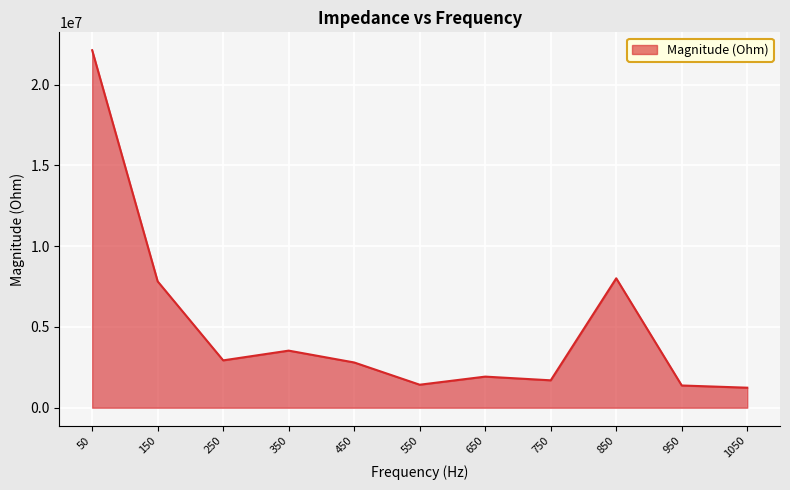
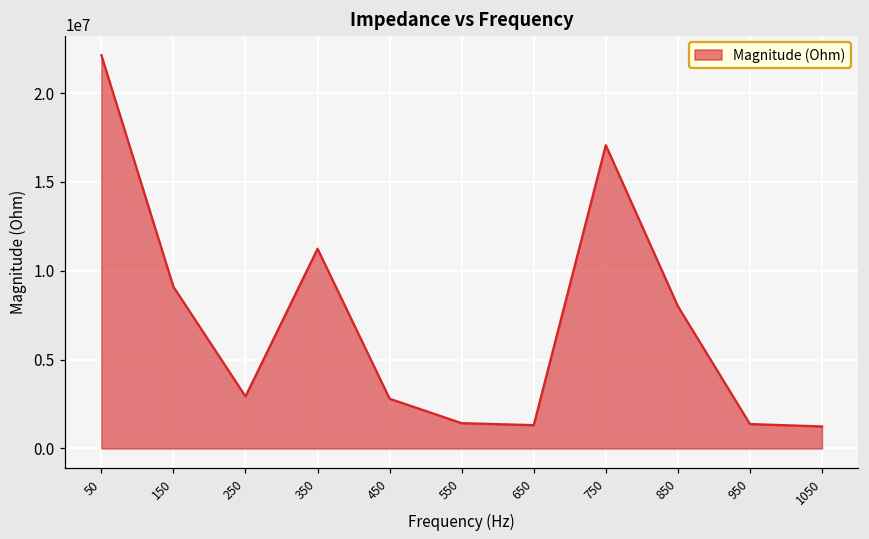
150: 7800000 -> 9100000
350: 3500000 -> 11200000
650: 1900000 -> 1300000
750: 1700000 -> 17100000
